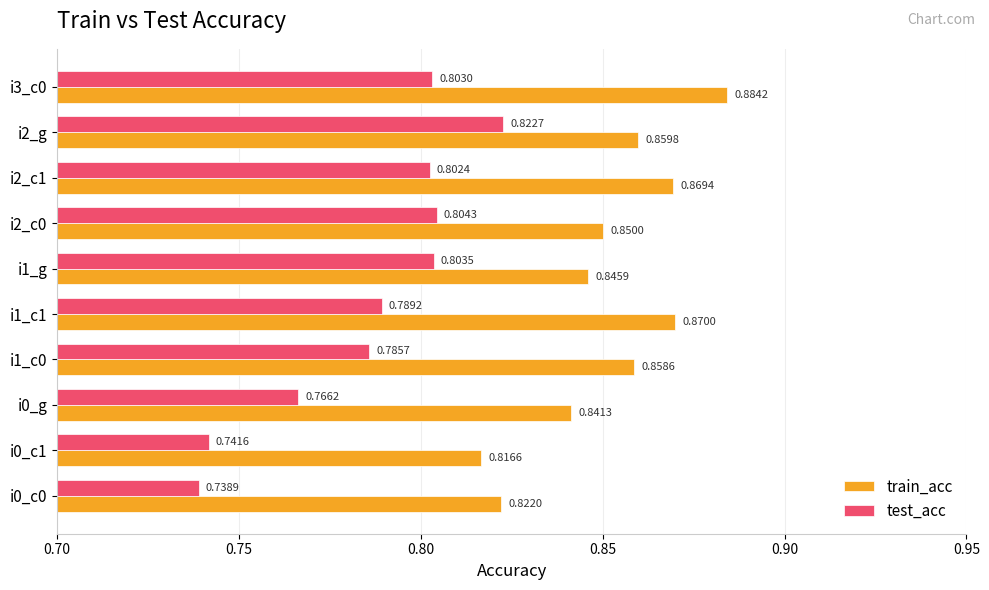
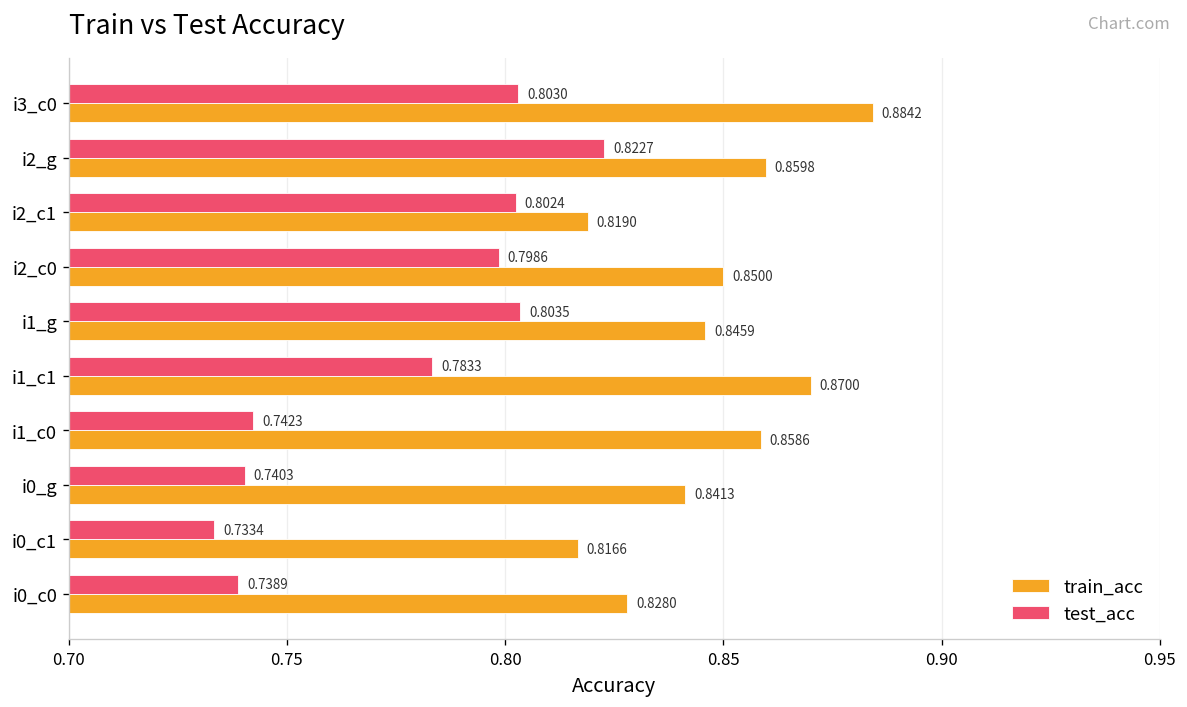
train_acc, i2_c1: 0.8694 -> 0.8190
test_acc, i2_c0: 0.8043 -> 0.7986
test_acc, i1_c1: 0.7892 -> 0.7833
test_acc, i1_c0: 0.7857 -> 0.7423
test_acc, i0_g: 0.7662 -> 0.7403
test_acc, i0_c1: 0.7416 -> 0.7334
train_acc, i0_c0: 0.8220 -> 0.8280
